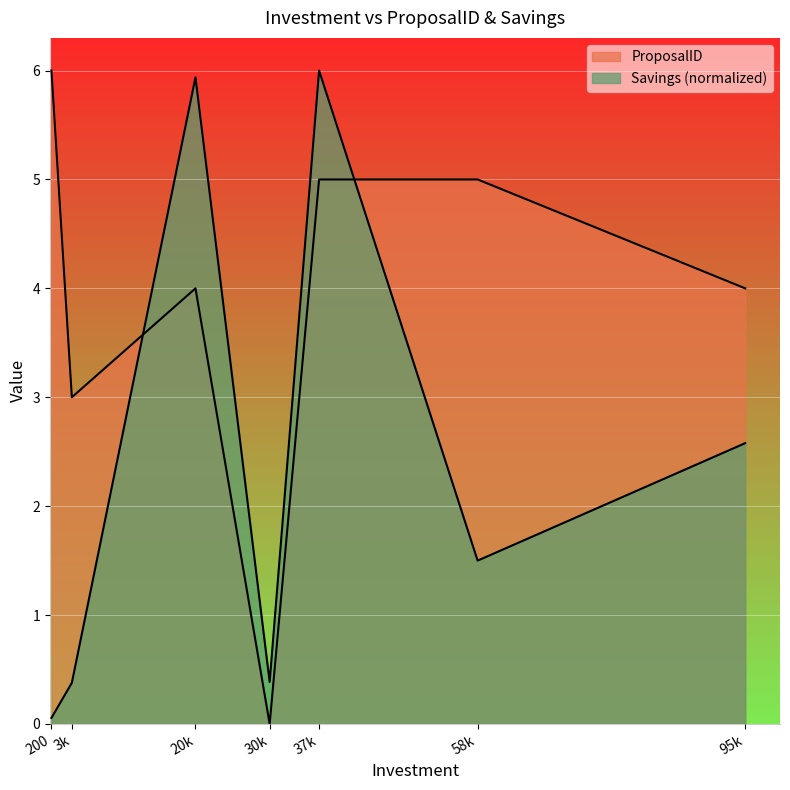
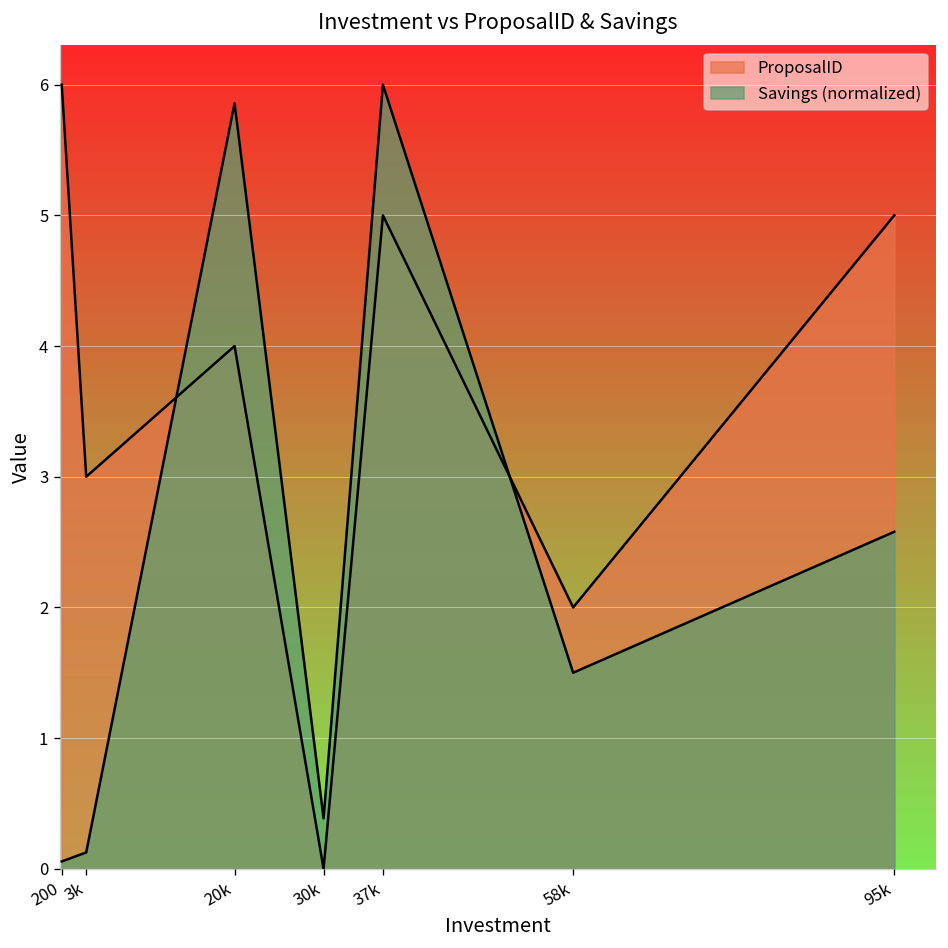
Savings (normalized), 3k: 0.38 -> 0.13
Savings (normalized), 20k: 5.94 -> 5.86
ProposalID, 58k: 5 -> 2
ProposalID, 95k: 4 -> 5
